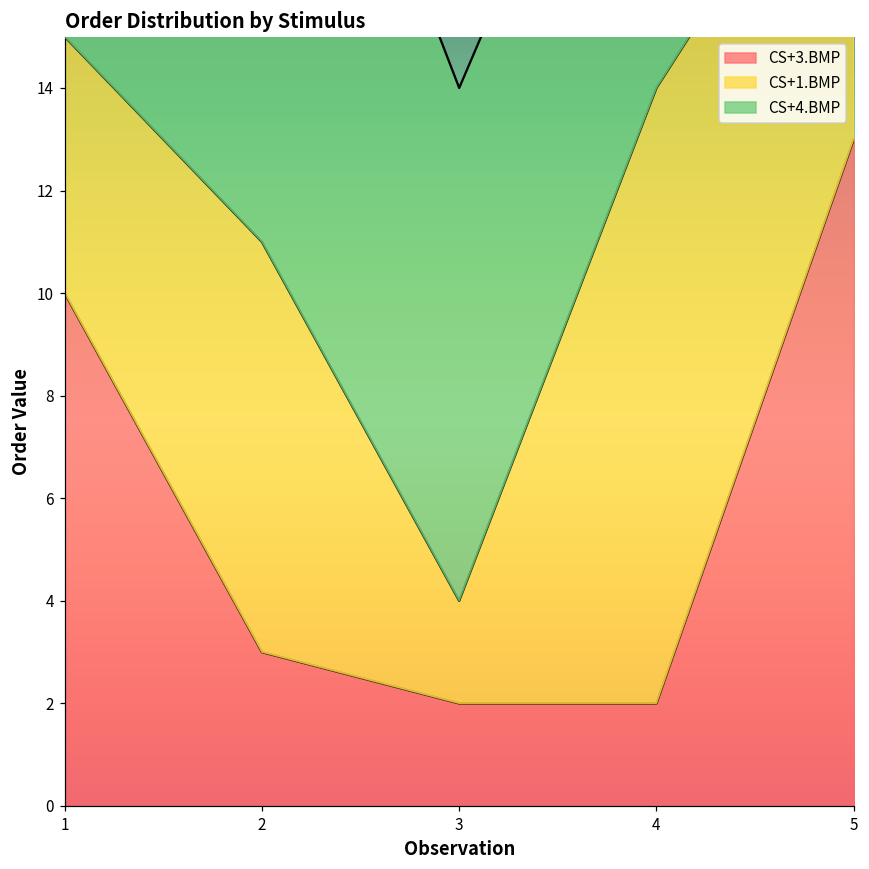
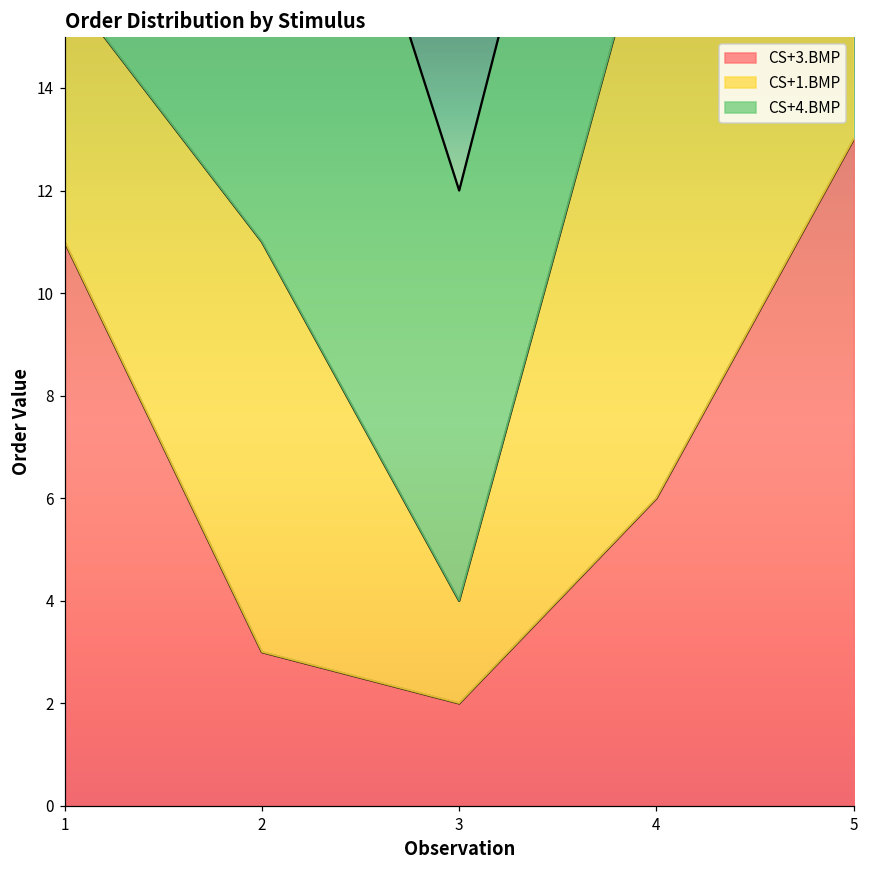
CS+3.BMP, 1: 10 -> 11
CS+4.BMP, 3: 10 -> 8
CS+3.BMP, 4: 2 -> 6
